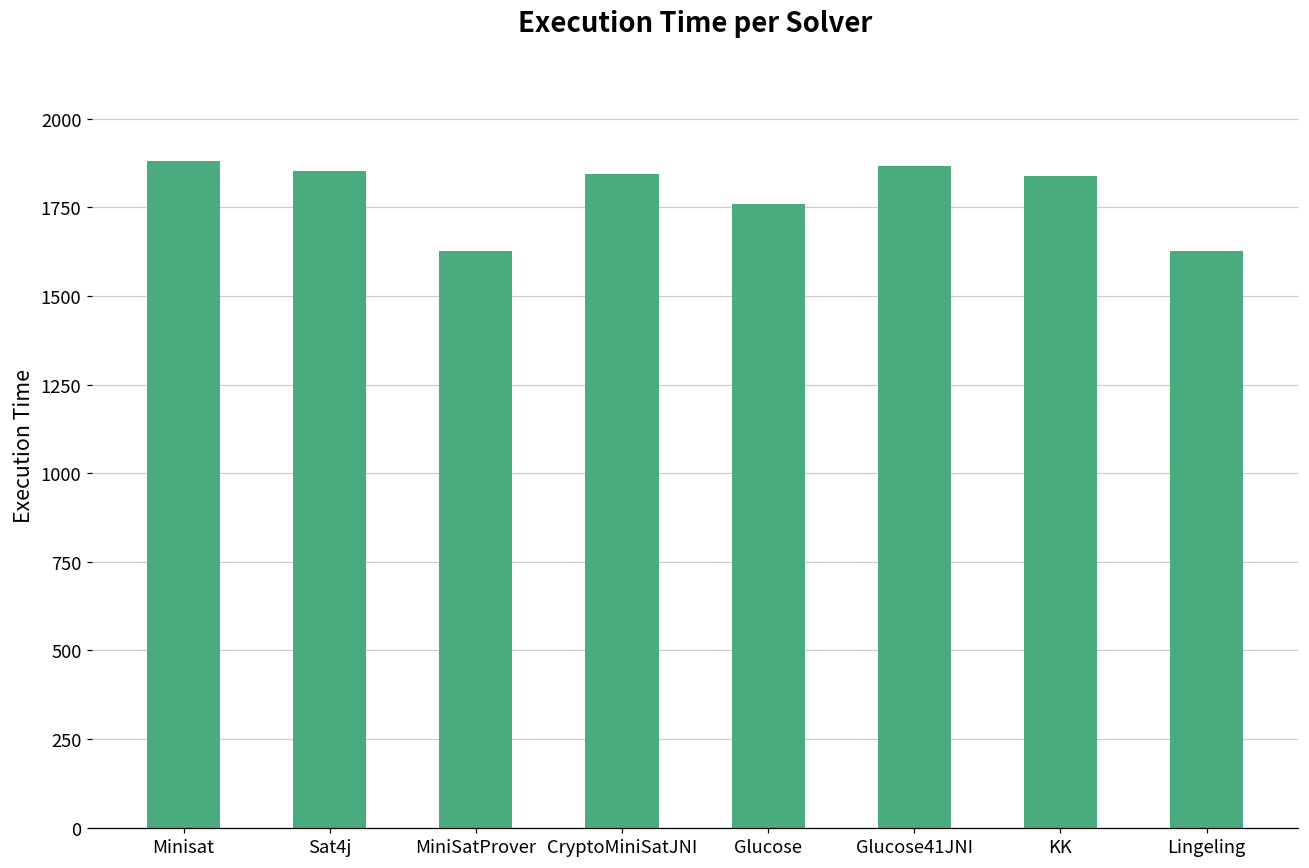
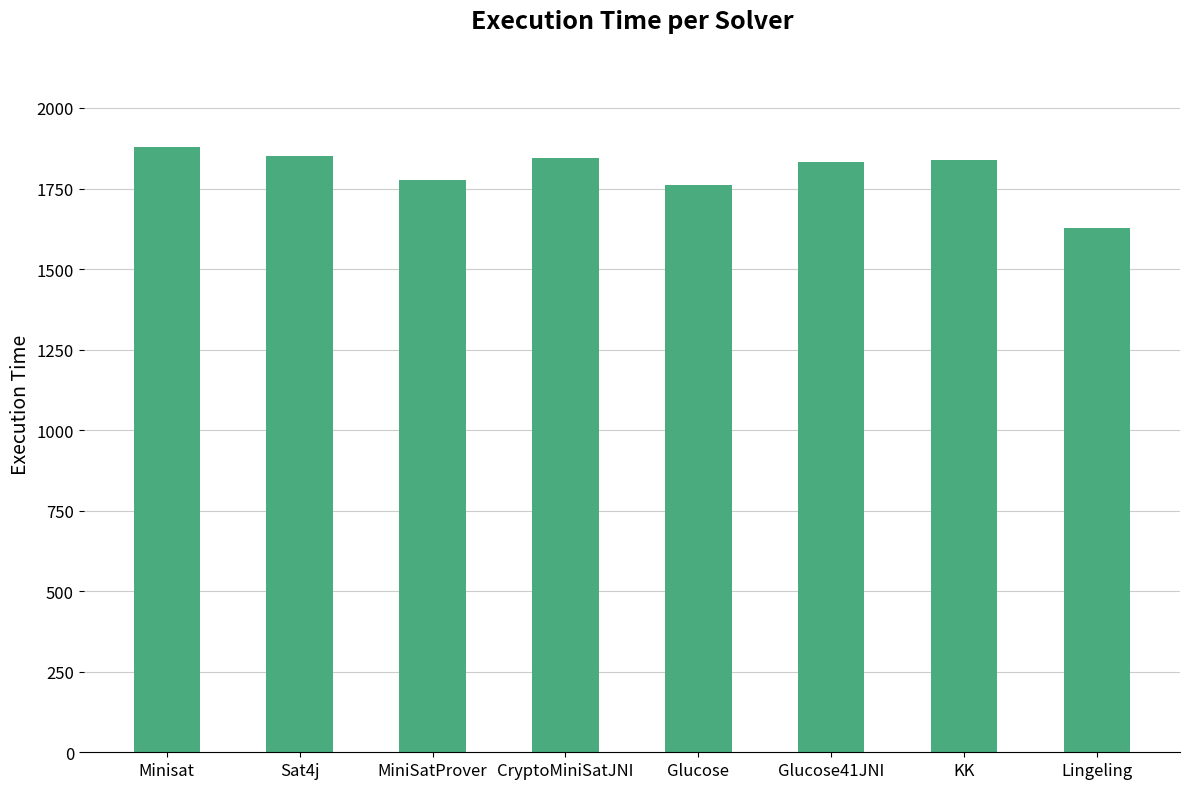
MiniSatProver: 1630 -> 1780
Glucose41JNI: 1870 -> 1830
